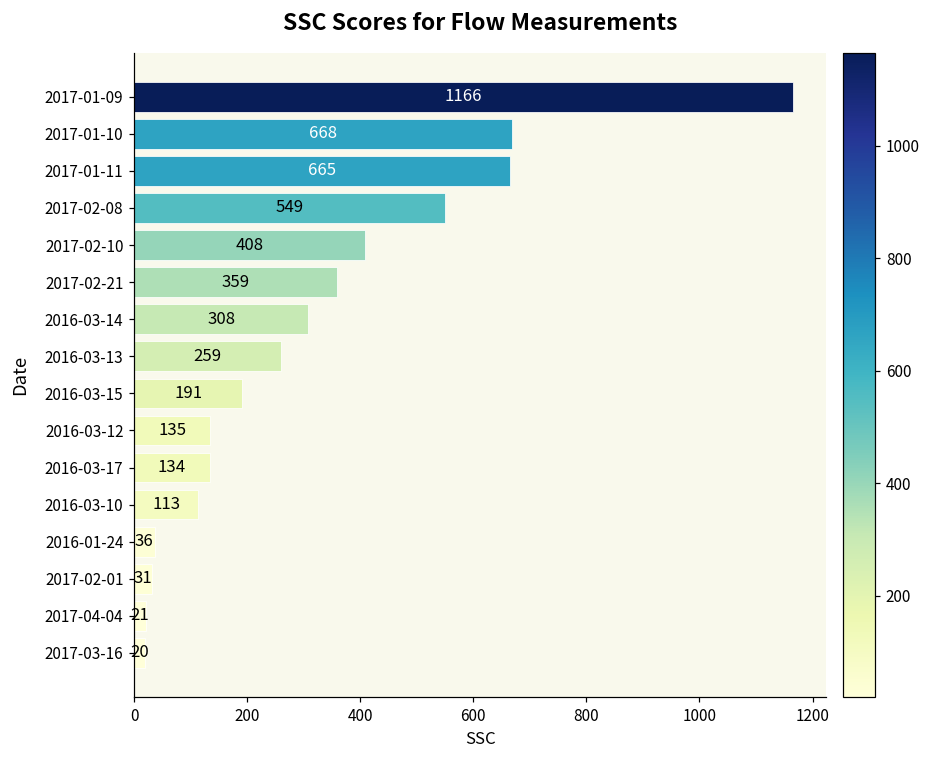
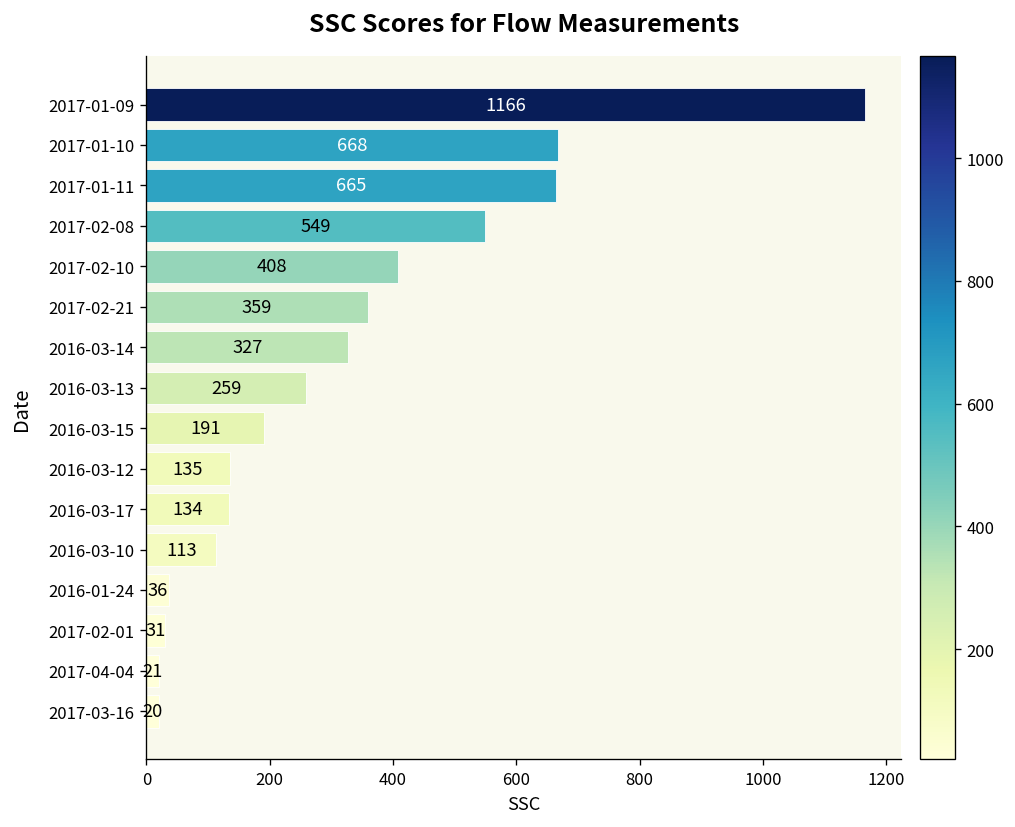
2016-03-14: 308 -> 327
